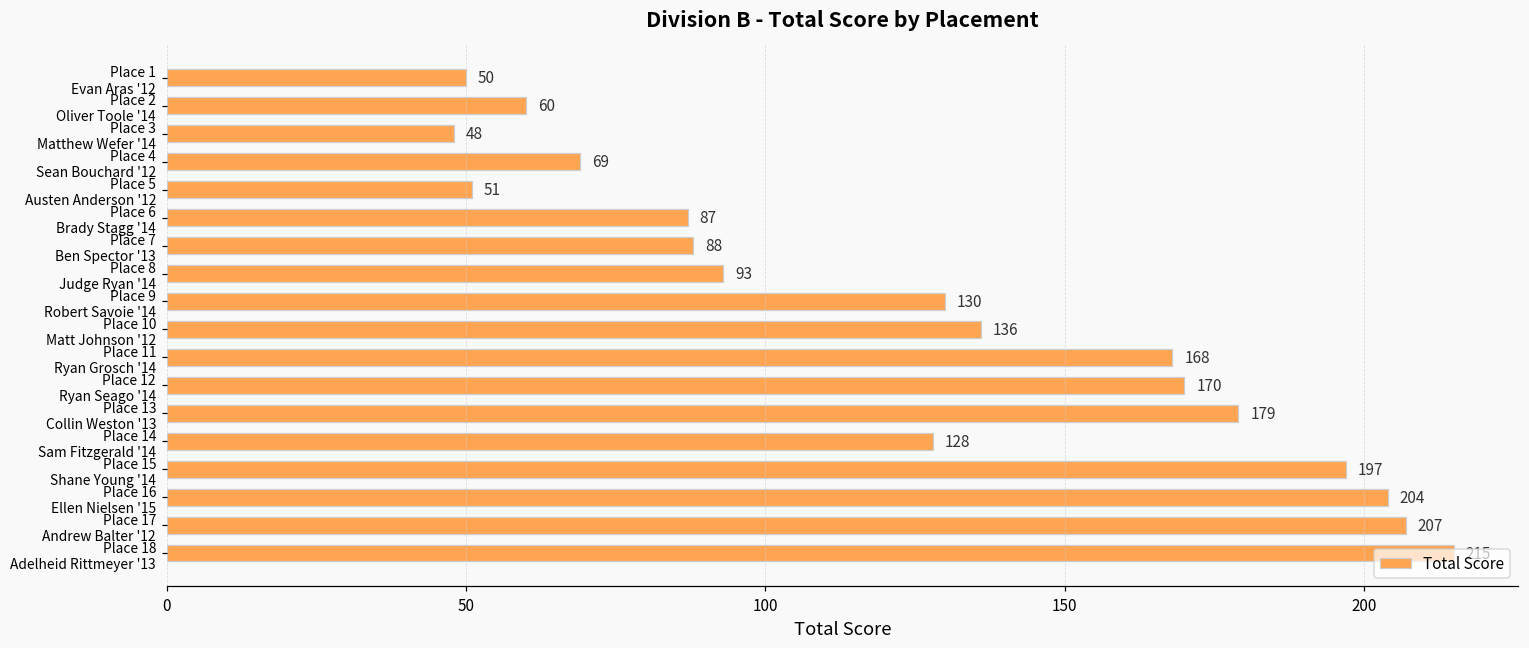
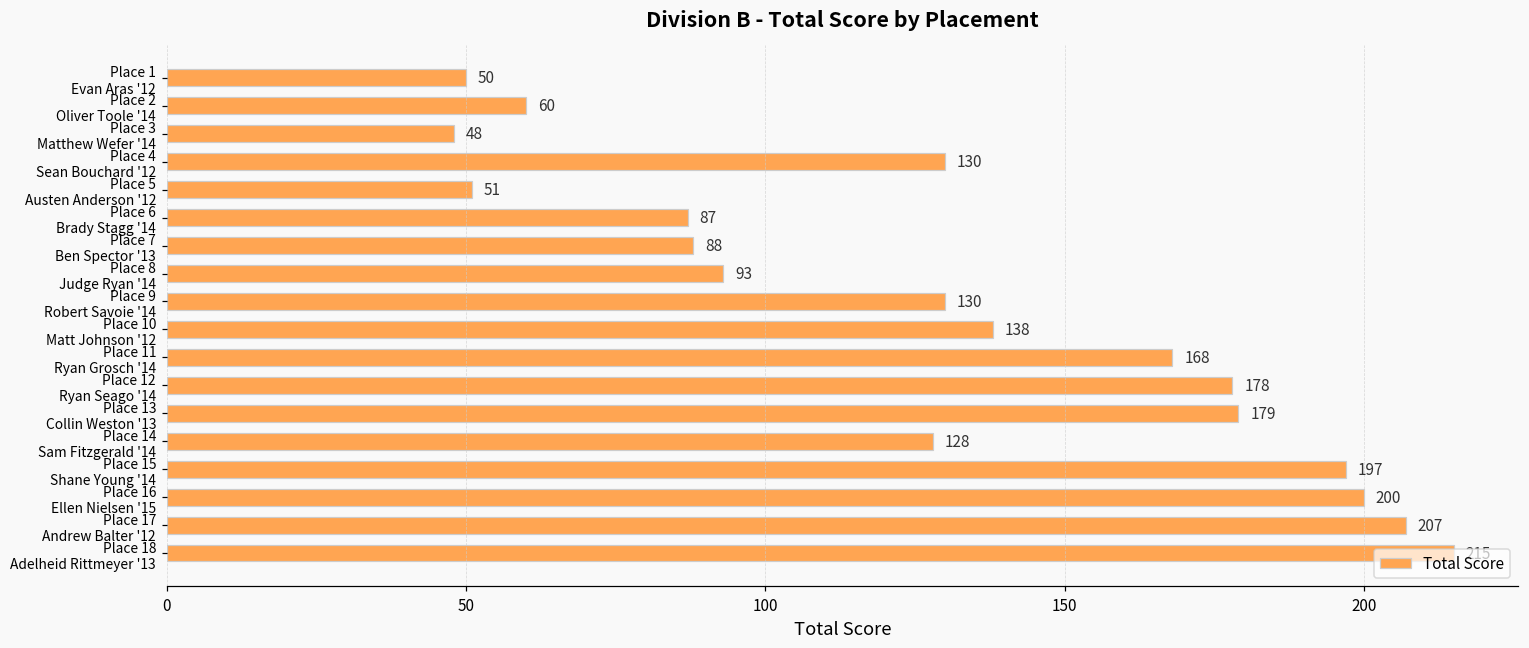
Place 4 Sean Bouchard '12: 69 -> 130
Place 10 Matt Johnson '12: 136 -> 138
Place 12 Ryan Seago '14: 170 -> 178
Place 16 Ellen Nielsen '15: 204 -> 200
